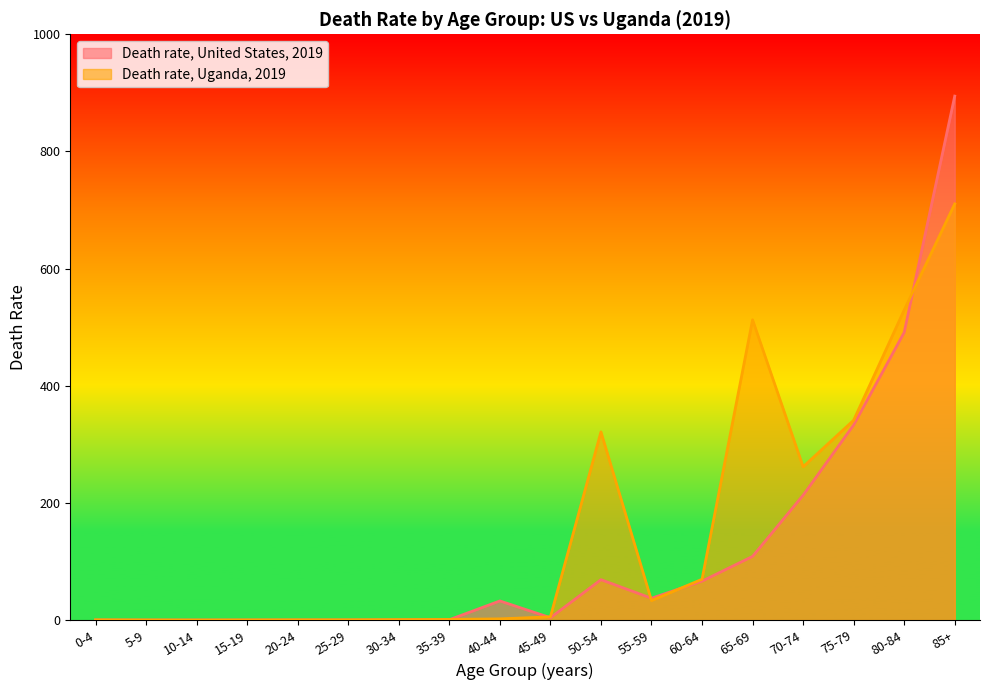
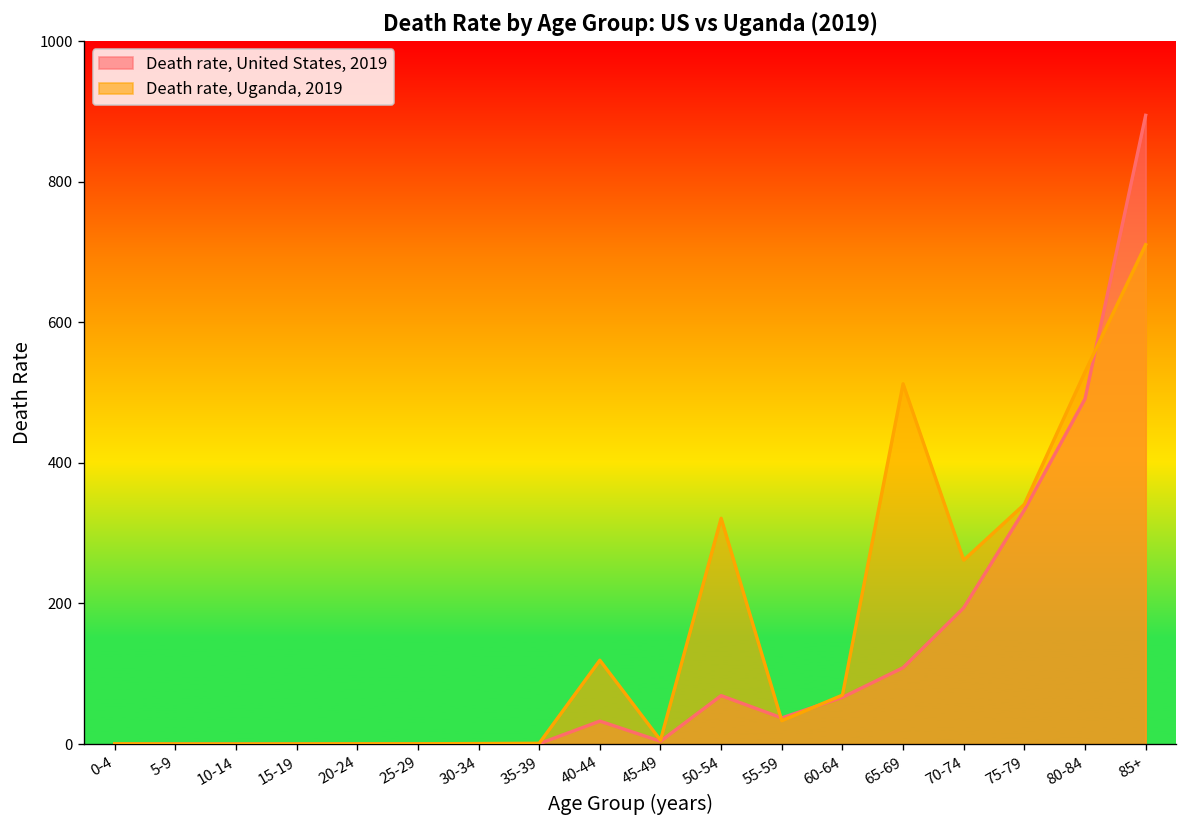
Death rate, Uganda, 2019, 40-44: 0 -> 120
Death rate, United States, 2019, 70-74: 210 -> 190
